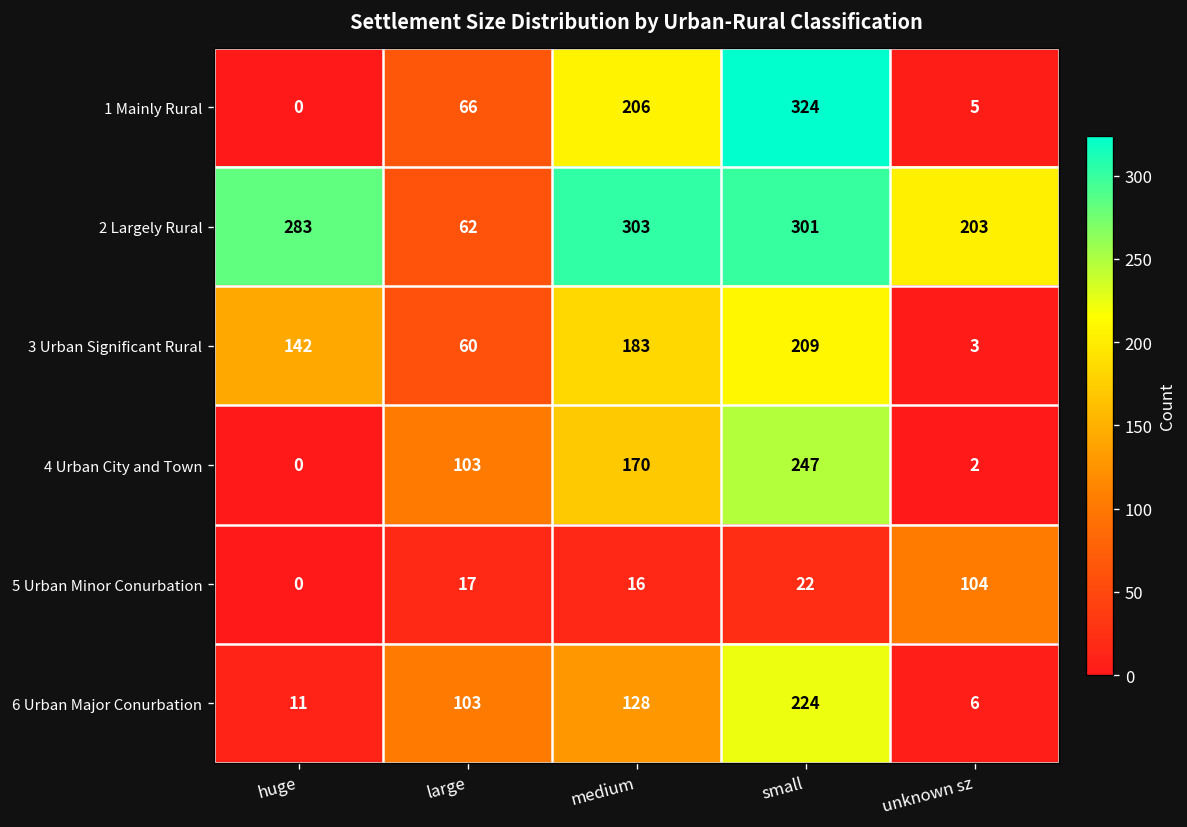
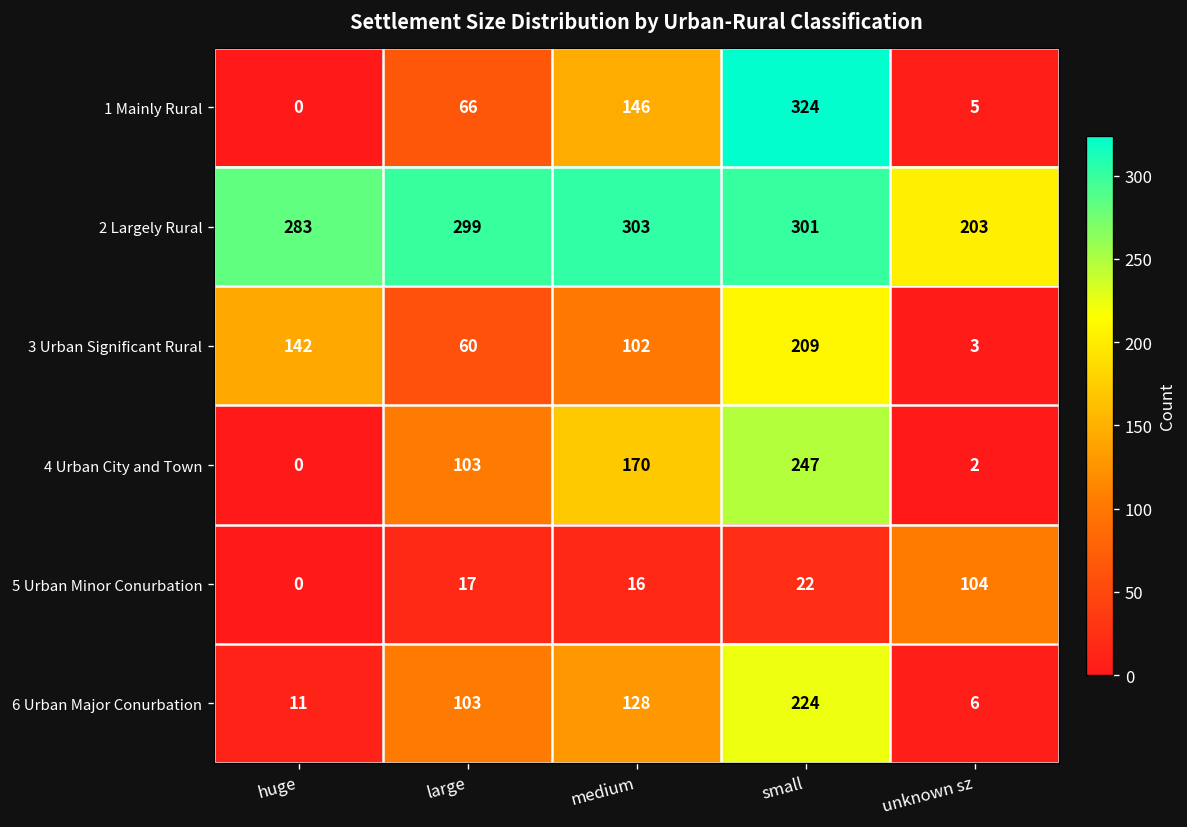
1 Mainly Rural, medium: 206 -> 146
2 Largely Rural, large: 62 -> 299
3 Urban Significant Rural, medium: 183 -> 102
